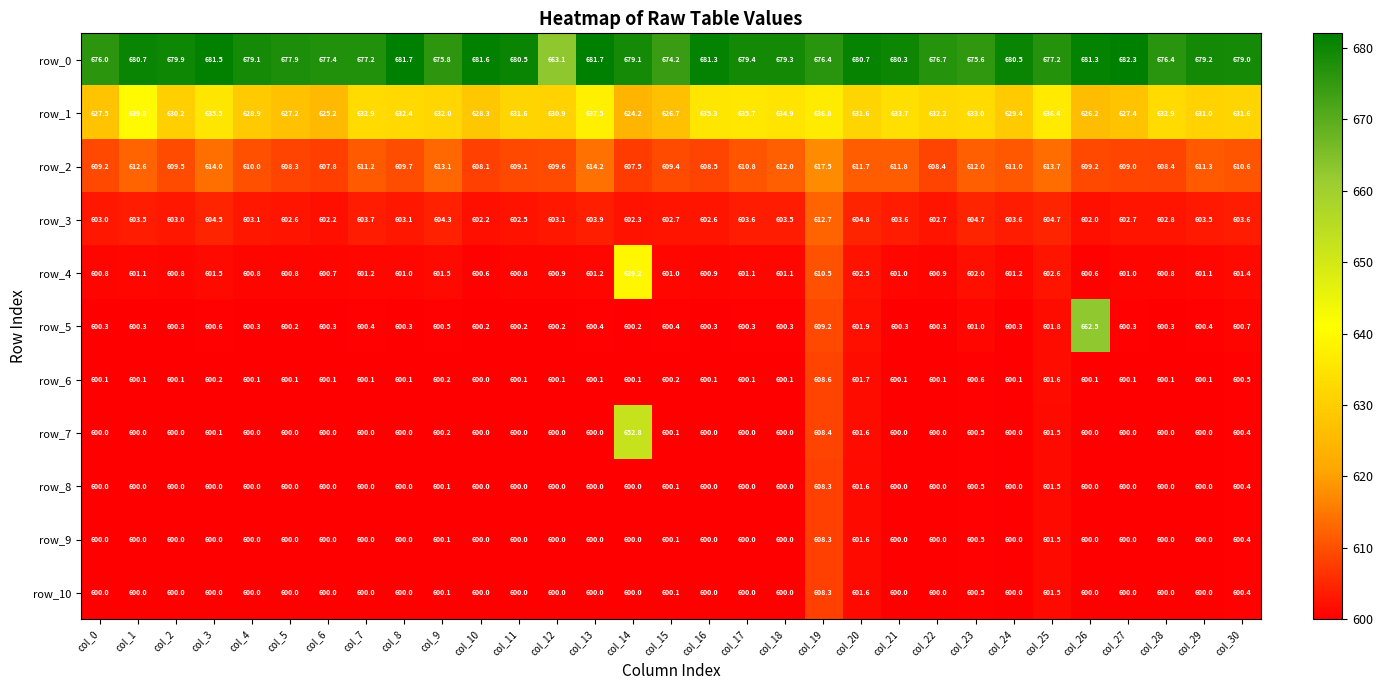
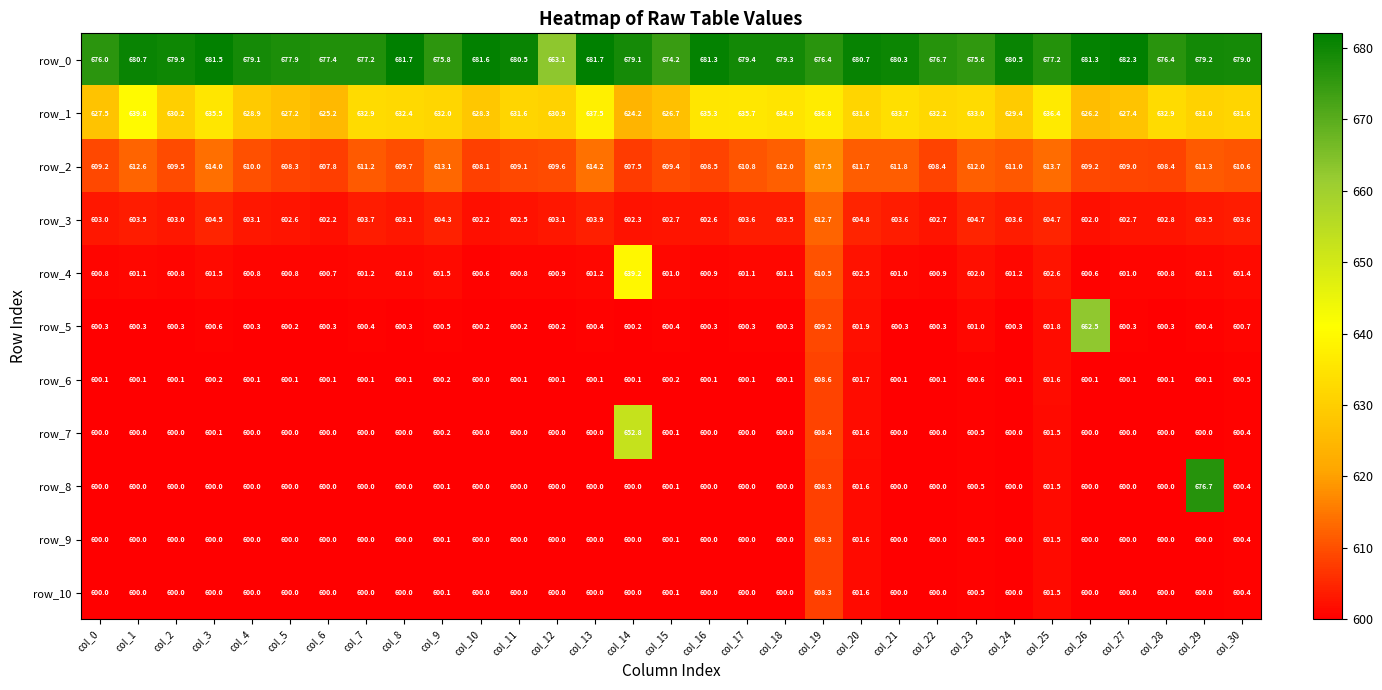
row_8, col_29: 600.0 -> 676.7
